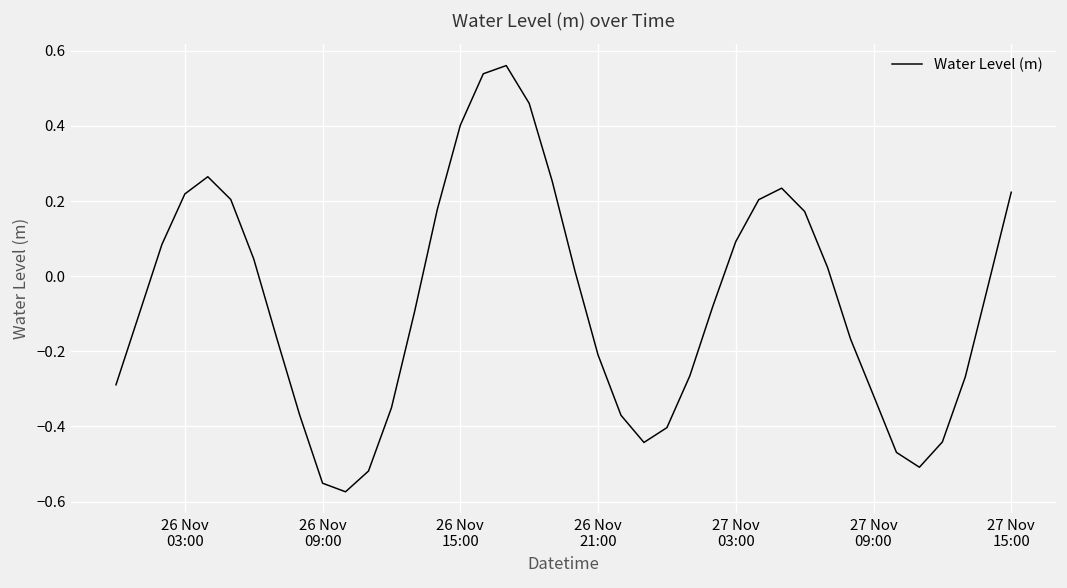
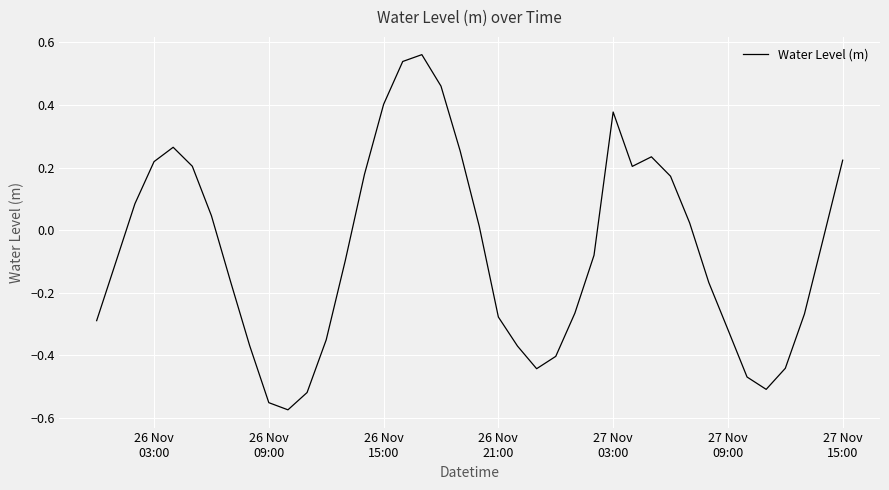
26 Nov 21:00: -0.21 -> -0.28
27 Nov 03:00: 0.09 -> 0.38
